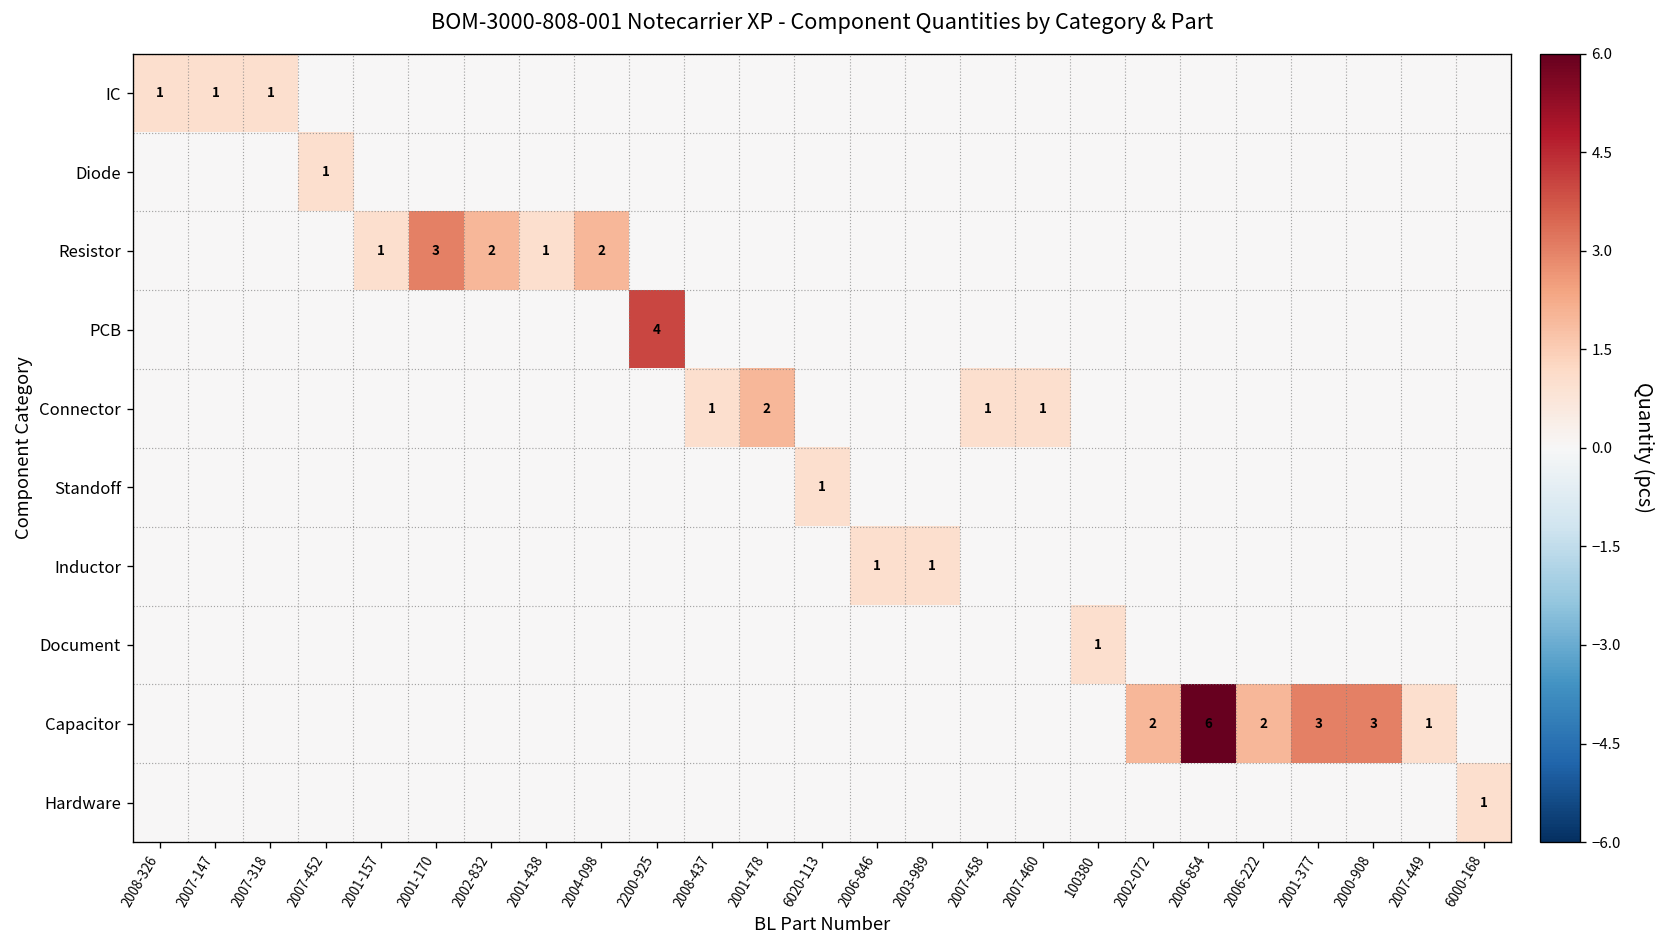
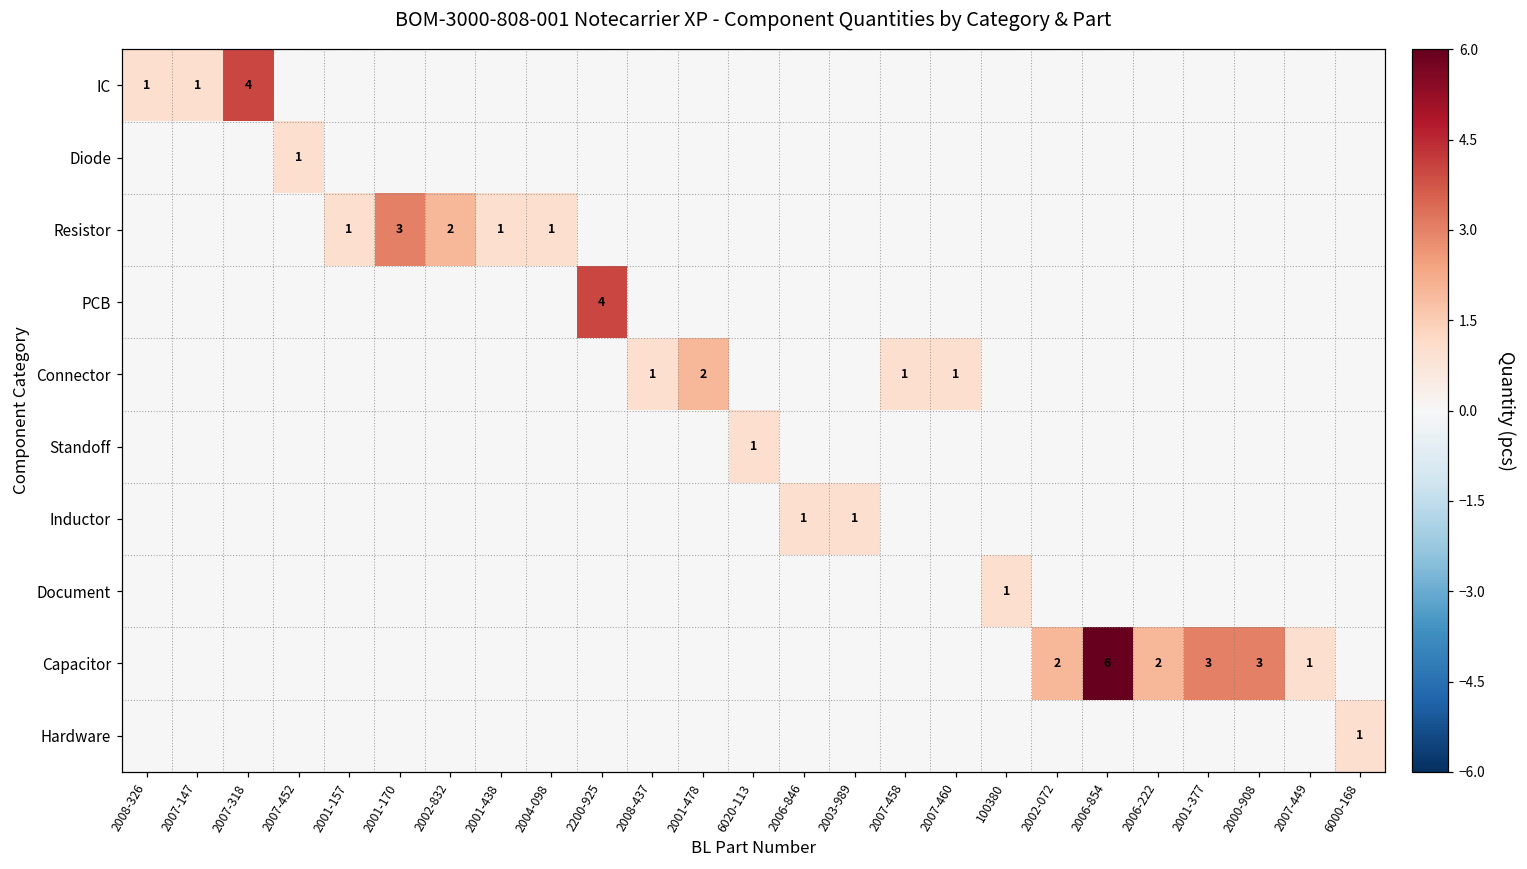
IC, 2007-318: 1 -> 4
Resistor, 2004-098: 2 -> 1
